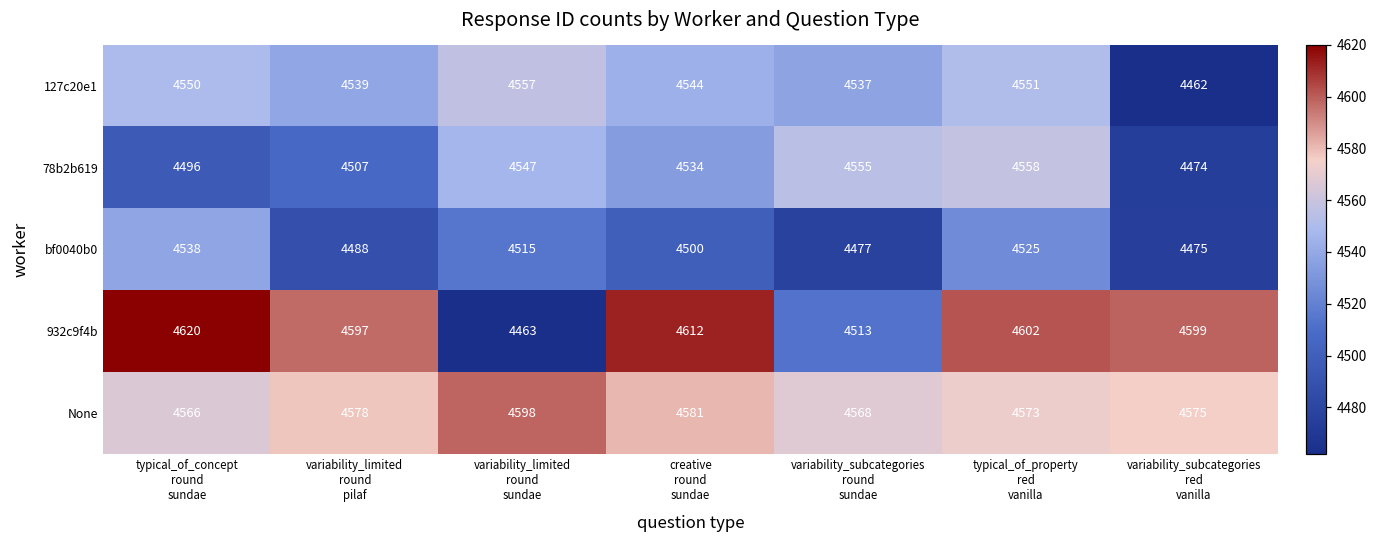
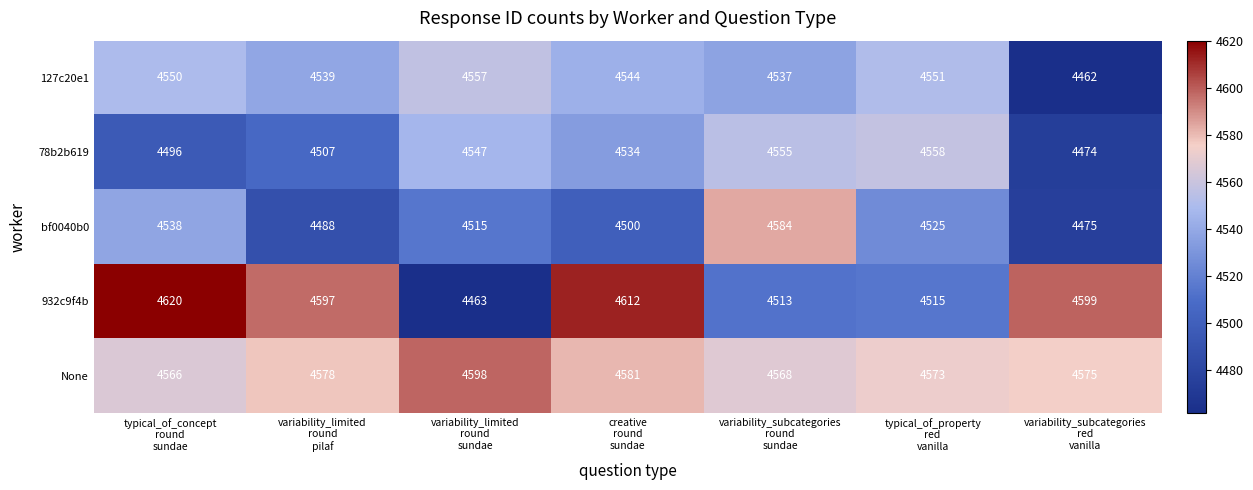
bf0040b0, variability_subcategories round sundae: 4477 -> 4584
932c9f4b, typical_of_property red vanilla: 4602 -> 4515
